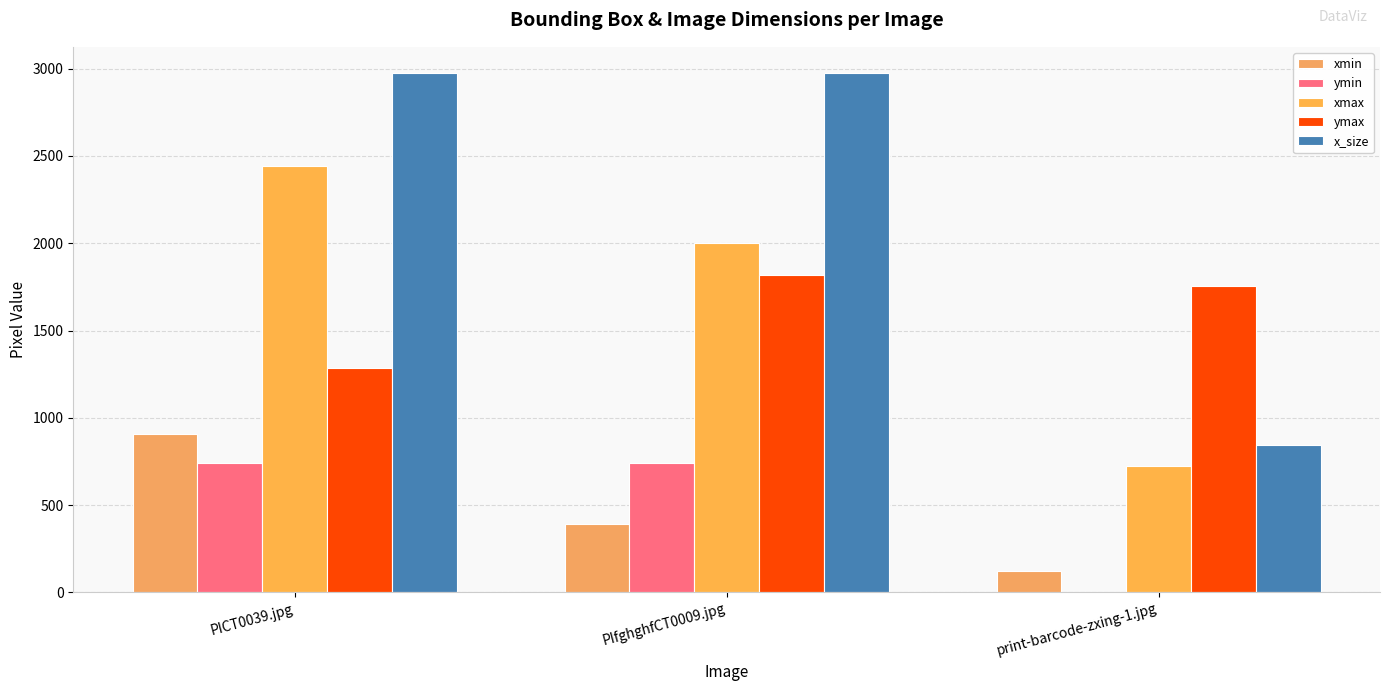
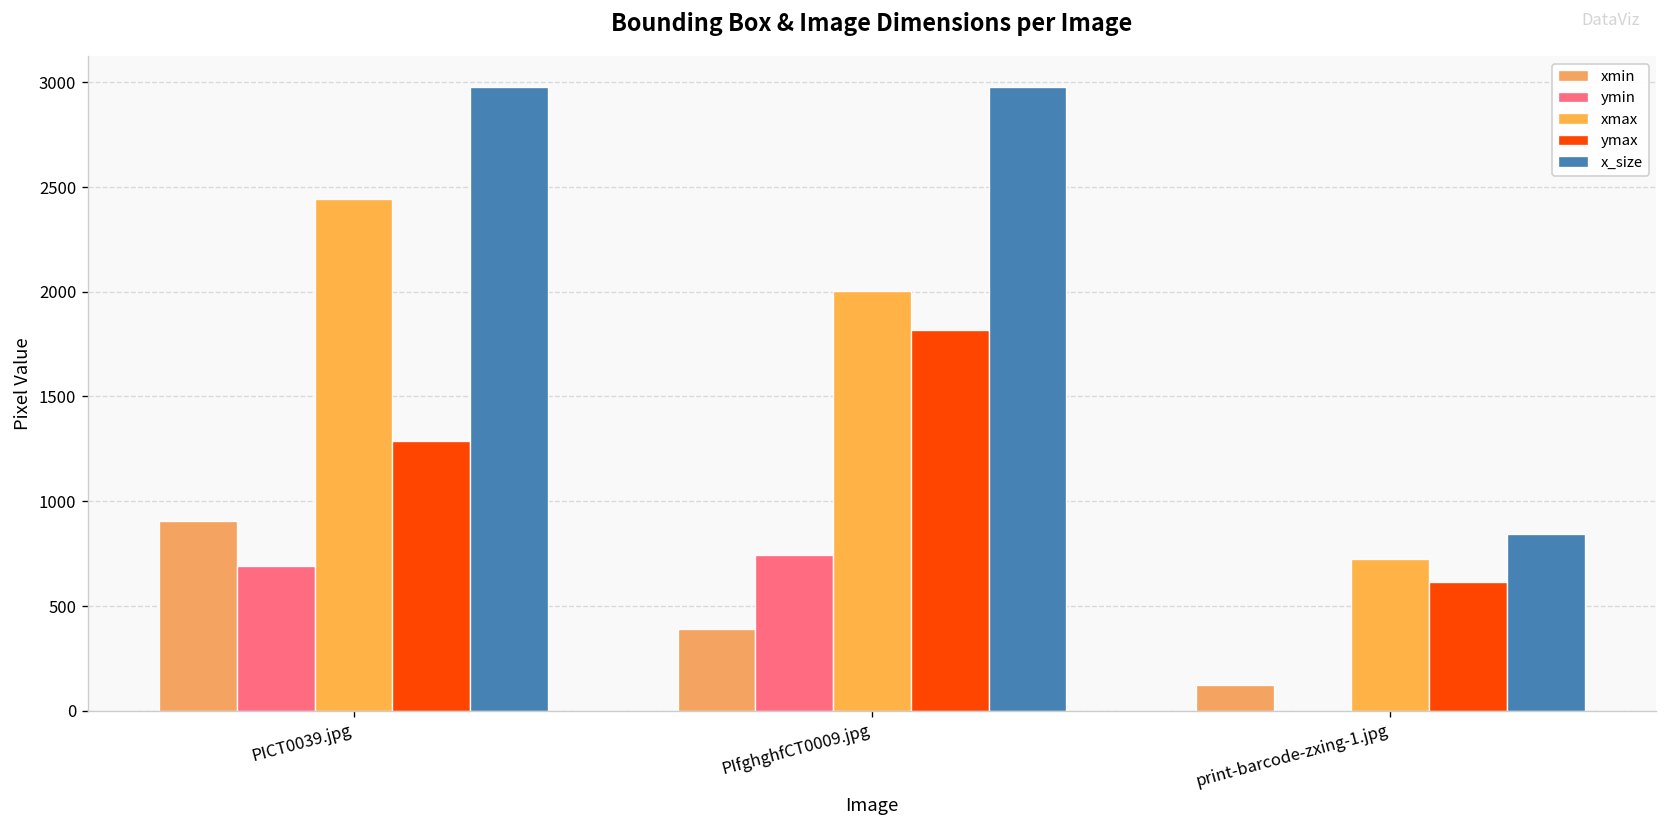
ymin, PICT0039.jpg: 740 -> 690
ymax, print-barcode-zxing-1.jpg: 1760 -> 610
